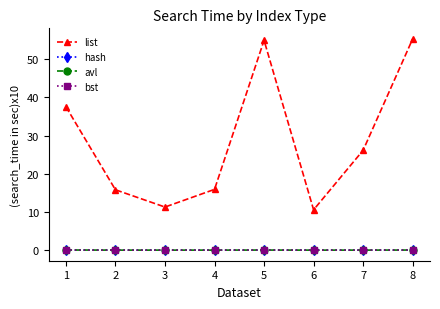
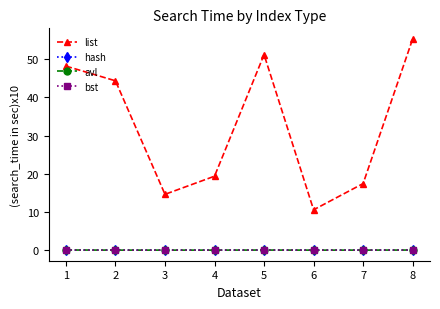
list, 1: 38 -> 48
list, 2: 16 -> 44
list, 3: 11 -> 15
list, 4: 16 -> 19
list, 5: 55 -> 51
list, 7: 26 -> 17
